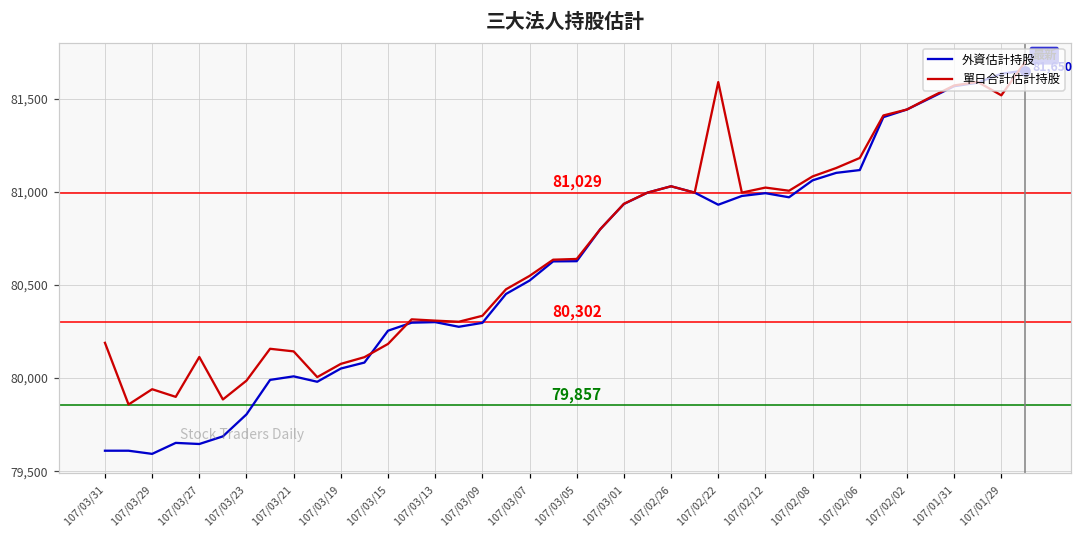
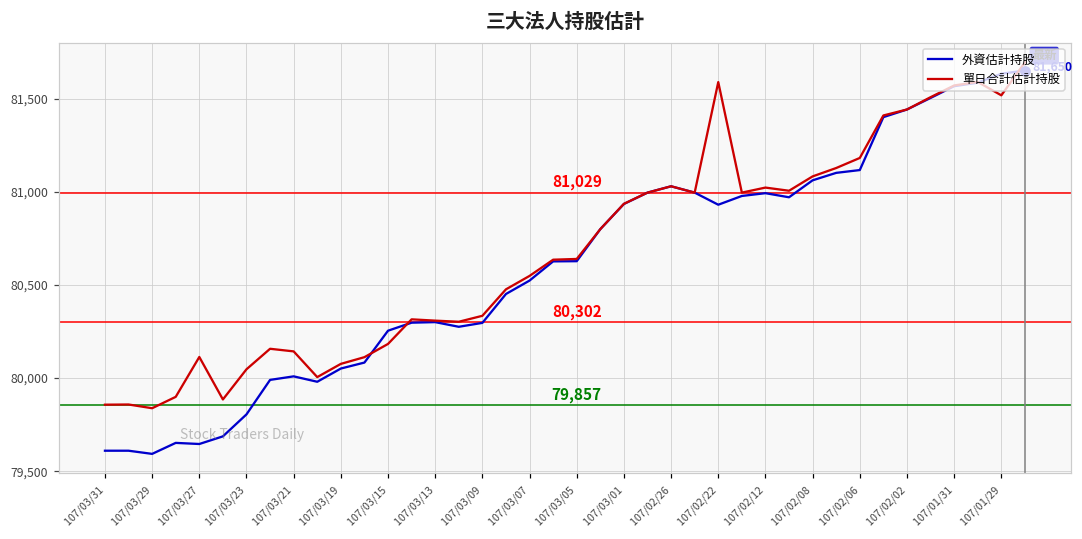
單日合計估計持股, 107/03/31: 80,190 -> 79,860
單日合計估計持股, 107/03/29: 79,940 -> 79,840
單日合計估計持股, 107/03/23: 79,990 -> 80,050
